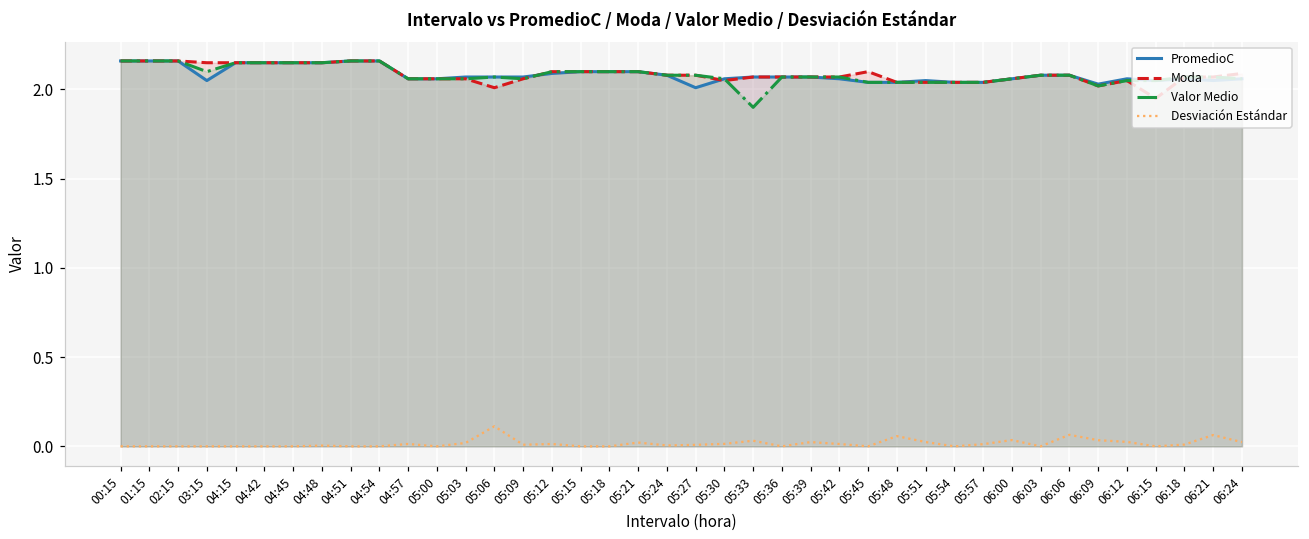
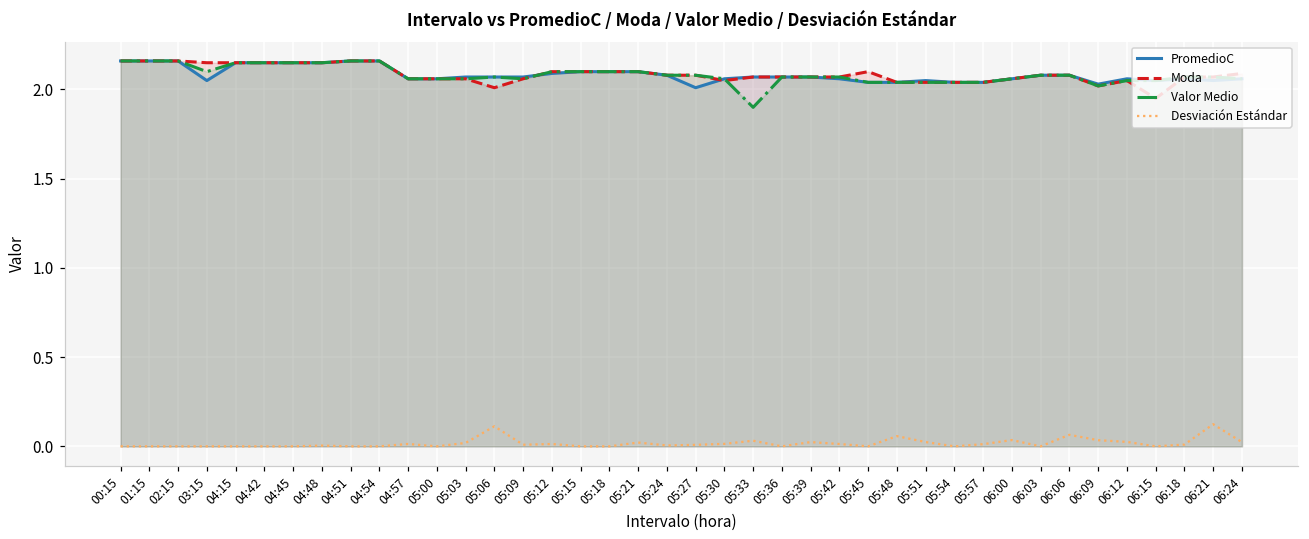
Desviación Estándar, 06:21: 0.06 -> 0.12
